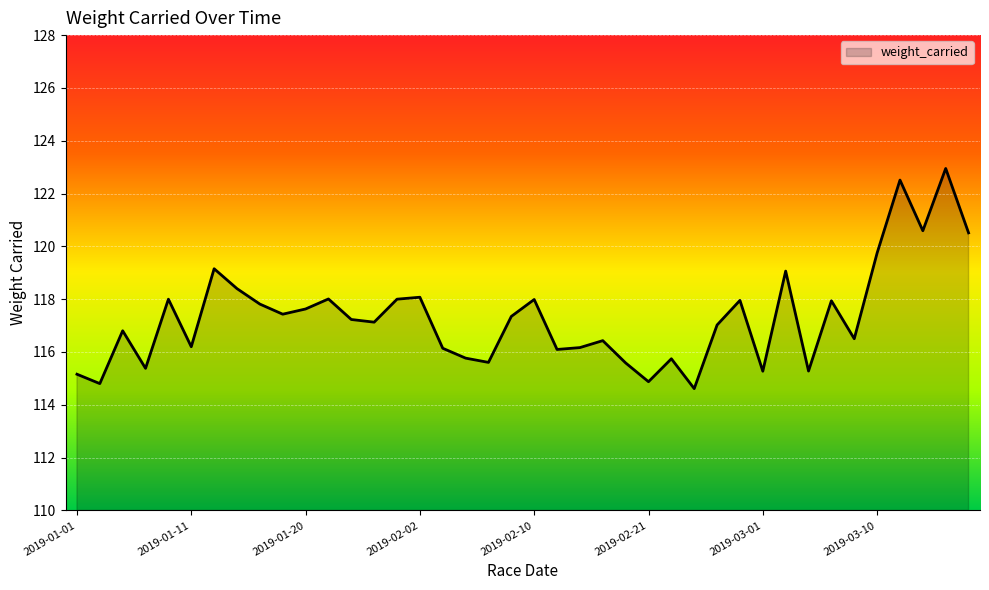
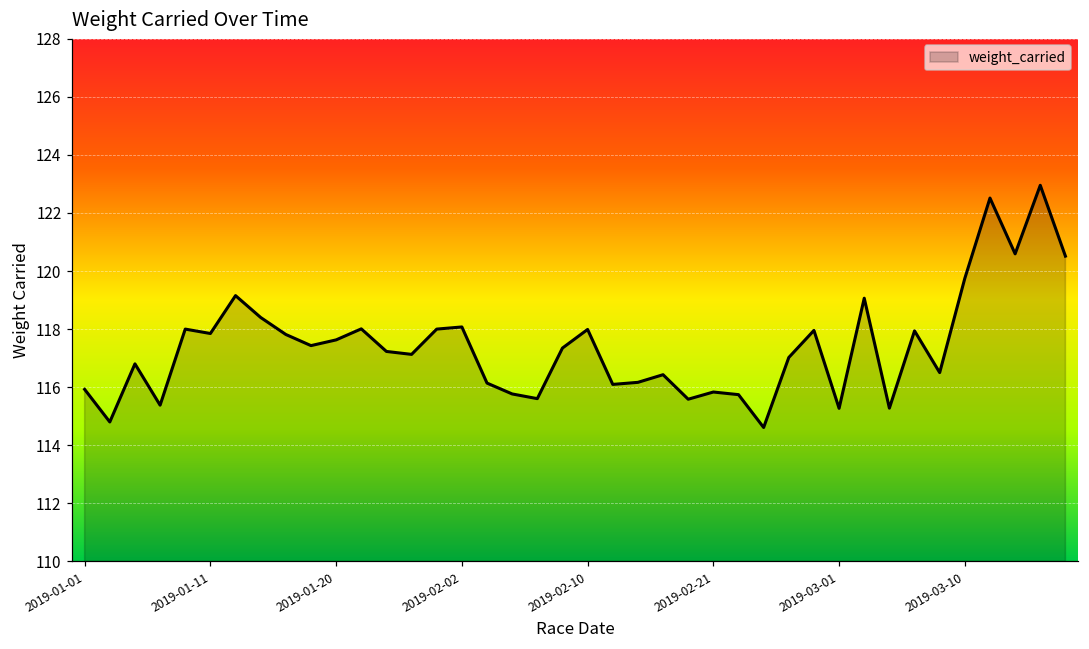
2019-01-01: 115.2 -> 115.9
2019-01-11: 116.2 -> 117.8
2019-02-21: 114.9 -> 115.8
